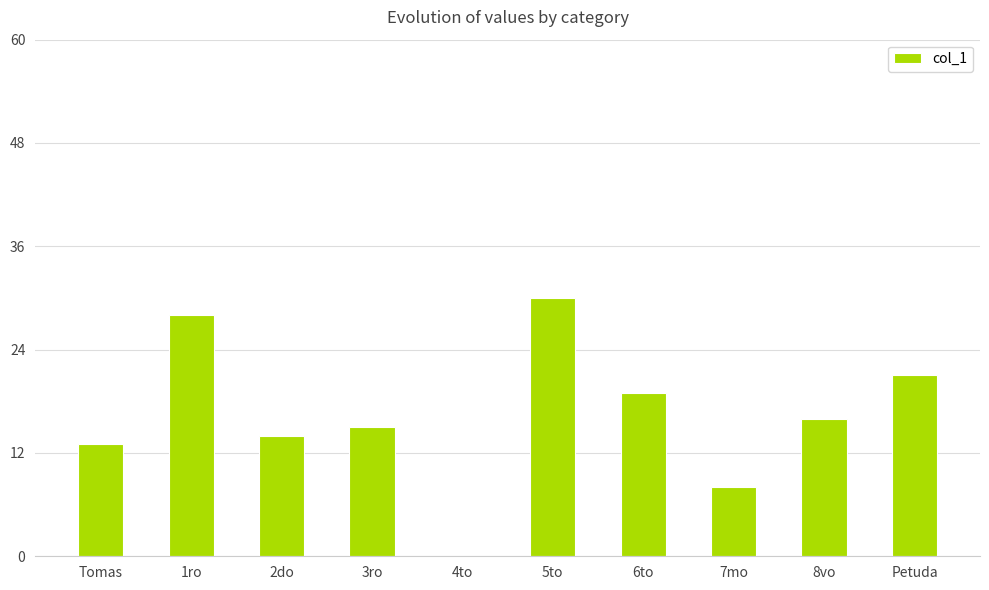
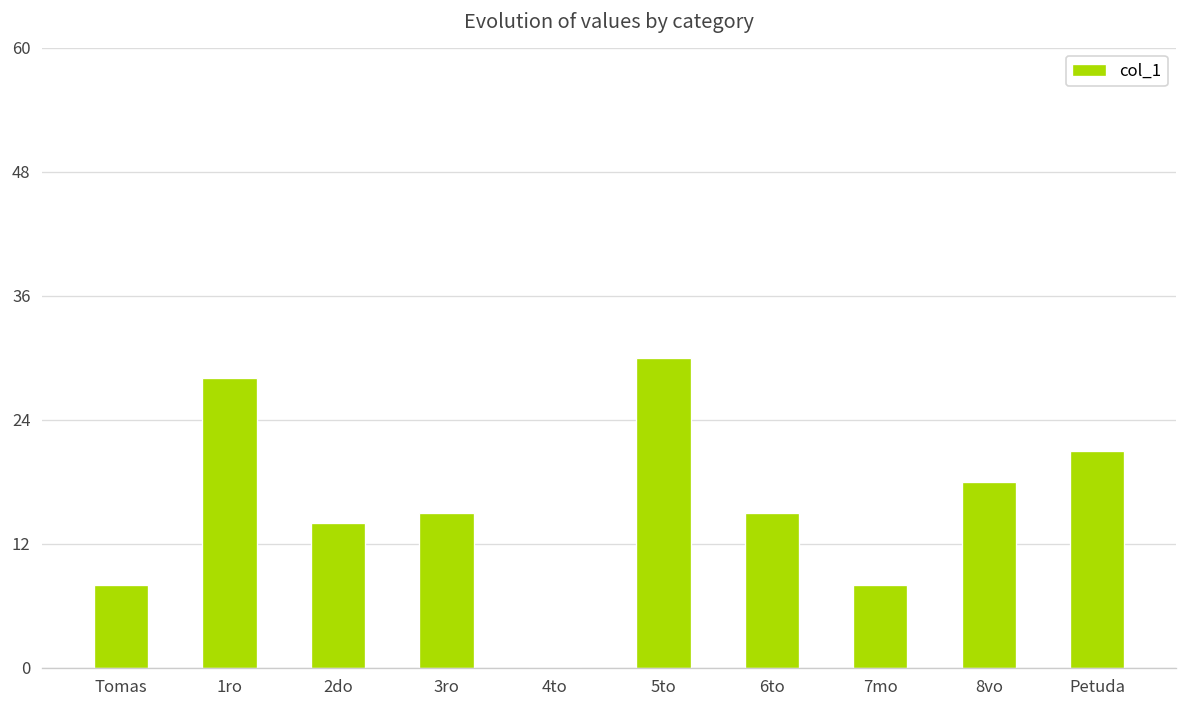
Tomas: 13 -> 8
6to: 19 -> 15
8vo: 16 -> 18
